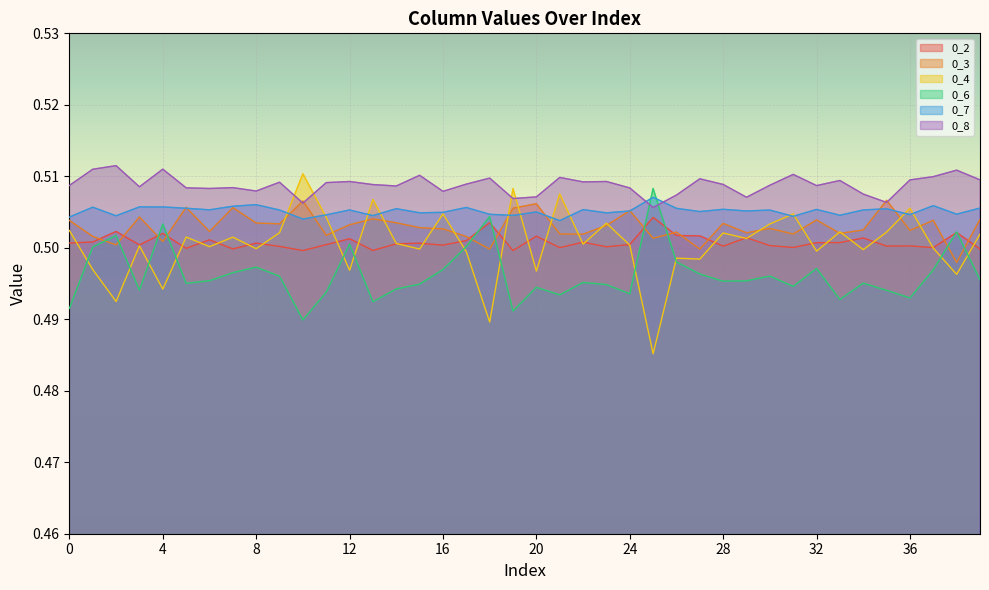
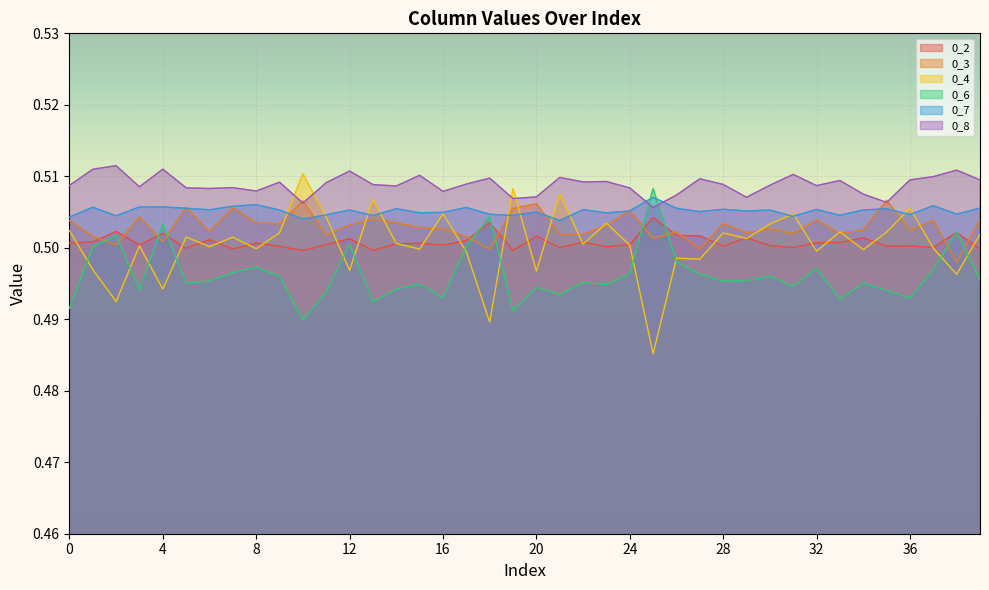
0_8, 12: 0.509 -> 0.511
0_6, 16: 0.497 -> 0.493
0_6, 24: 0.494 -> 0.496
